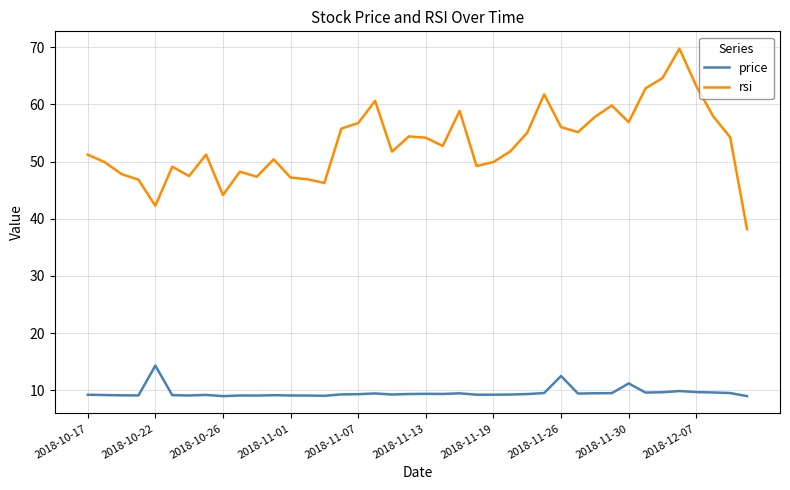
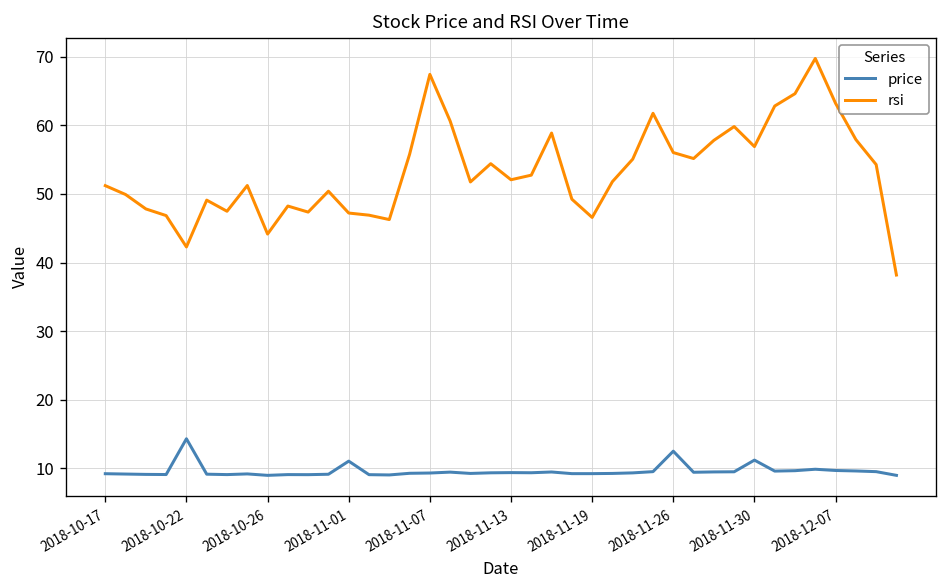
price, 2018-11-01: 9 -> 11
rsi, 2018-11-07: 57 -> 67
rsi, 2018-11-13: 54 -> 52
rsi, 2018-11-19: 50 -> 47
